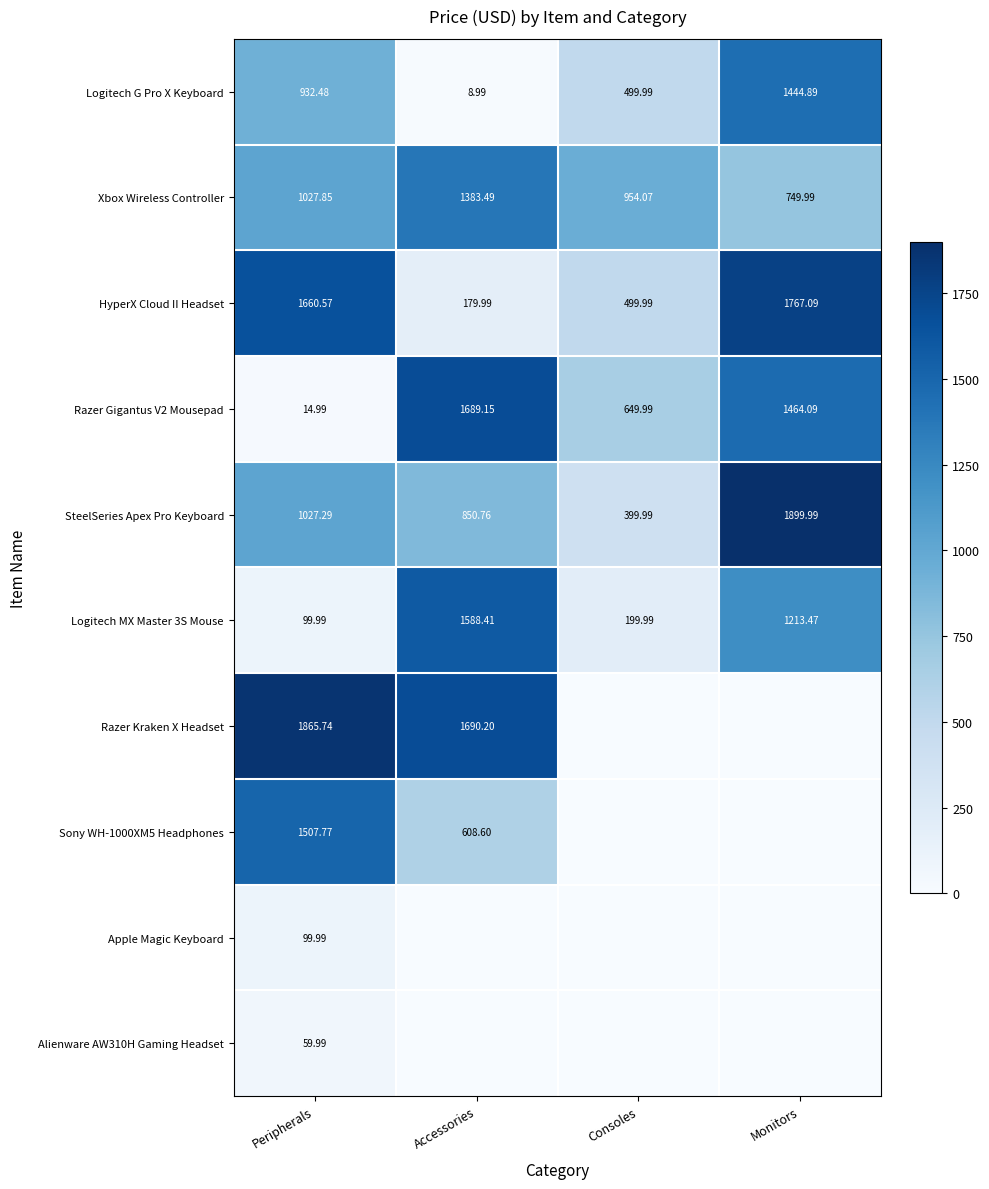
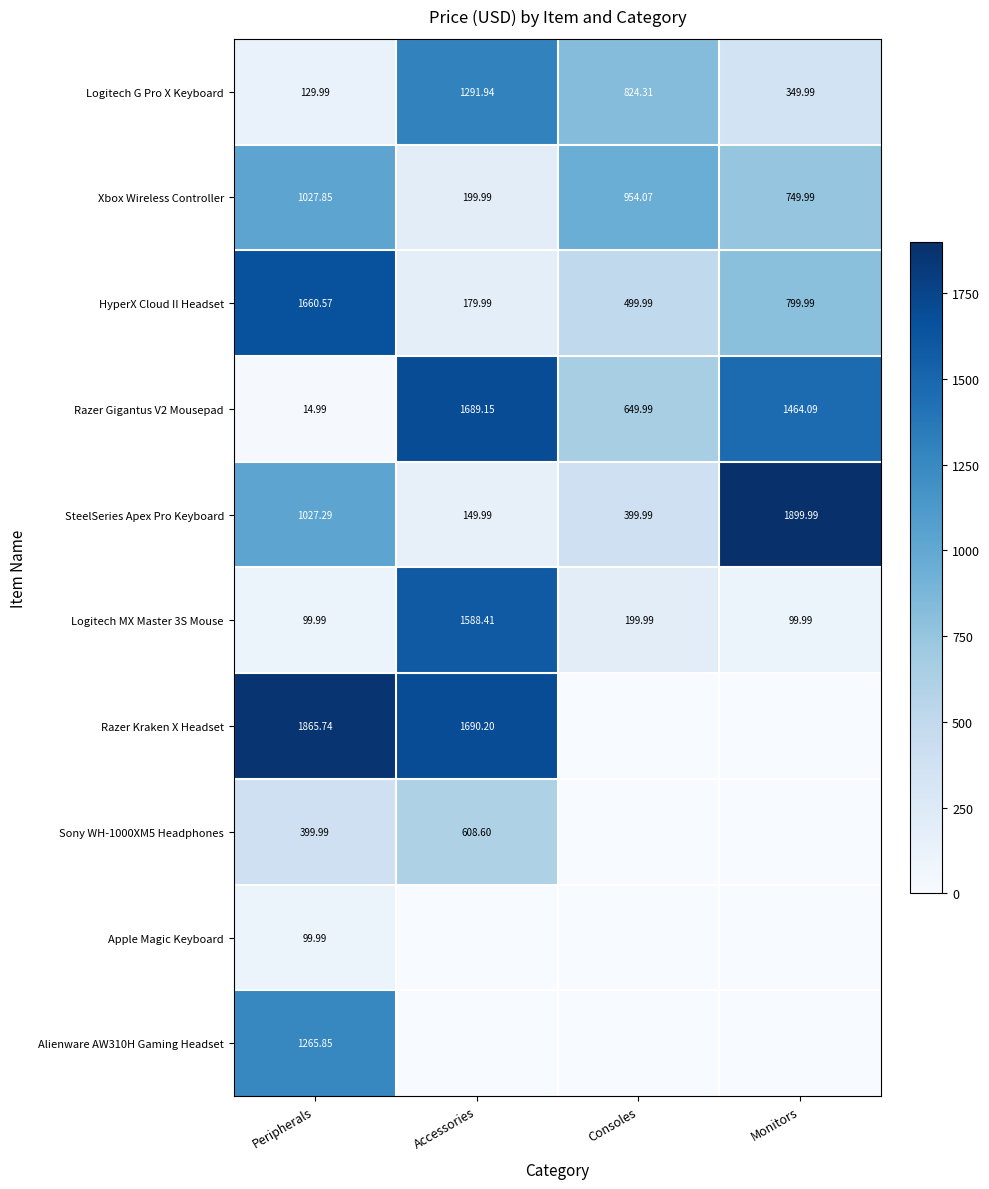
Logitech G Pro X Keyboard, Peripherals: 932.48 -> 129.99
Logitech G Pro X Keyboard, Accessories: 8.99 -> 1291.94
Logitech G Pro X Keyboard, Consoles: 499.99 -> 824.31
Logitech G Pro X Keyboard, Monitors: 1444.89 -> 349.99
Xbox Wireless Controller, Accessories: 1383.49 -> 199.99
HyperX Cloud II Headset, Monitors: 1767.09 -> 799.99
SteelSeries Apex Pro Keyboard, Accessories: 850.76 -> 149.99
Logitech MX Master 3S Mouse, Monitors: 1213.47 -> 99.99
Sony WH-1000XM5 Headphones, Peripherals: 1507.77 -> 399.99
Alienware AW310H Gaming Headset, Peripherals: 59.99 -> 1265.85
